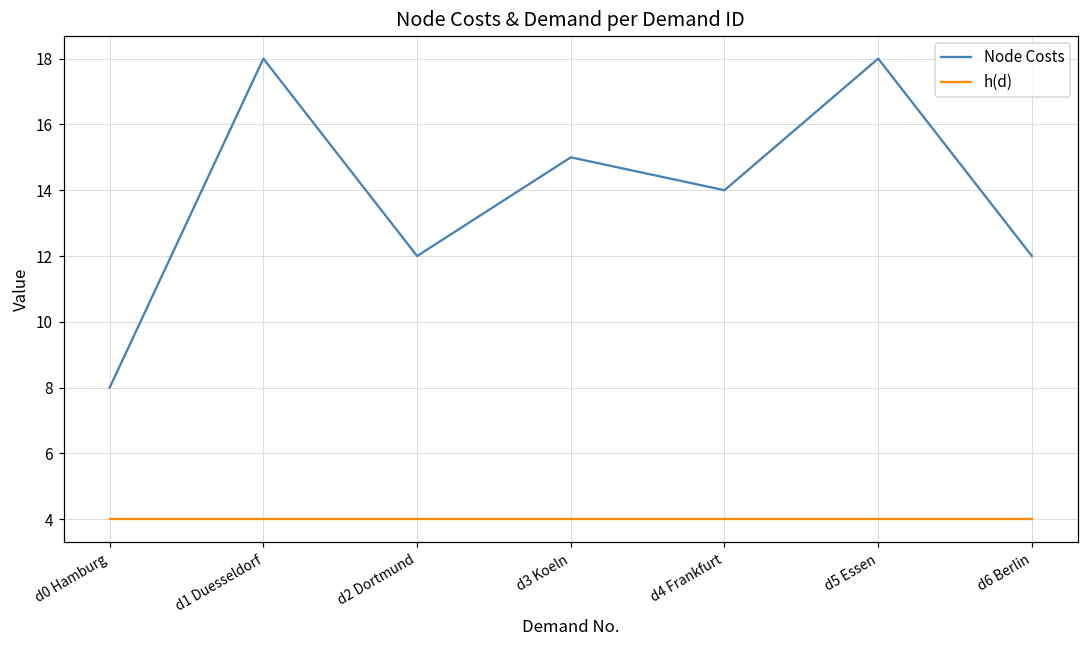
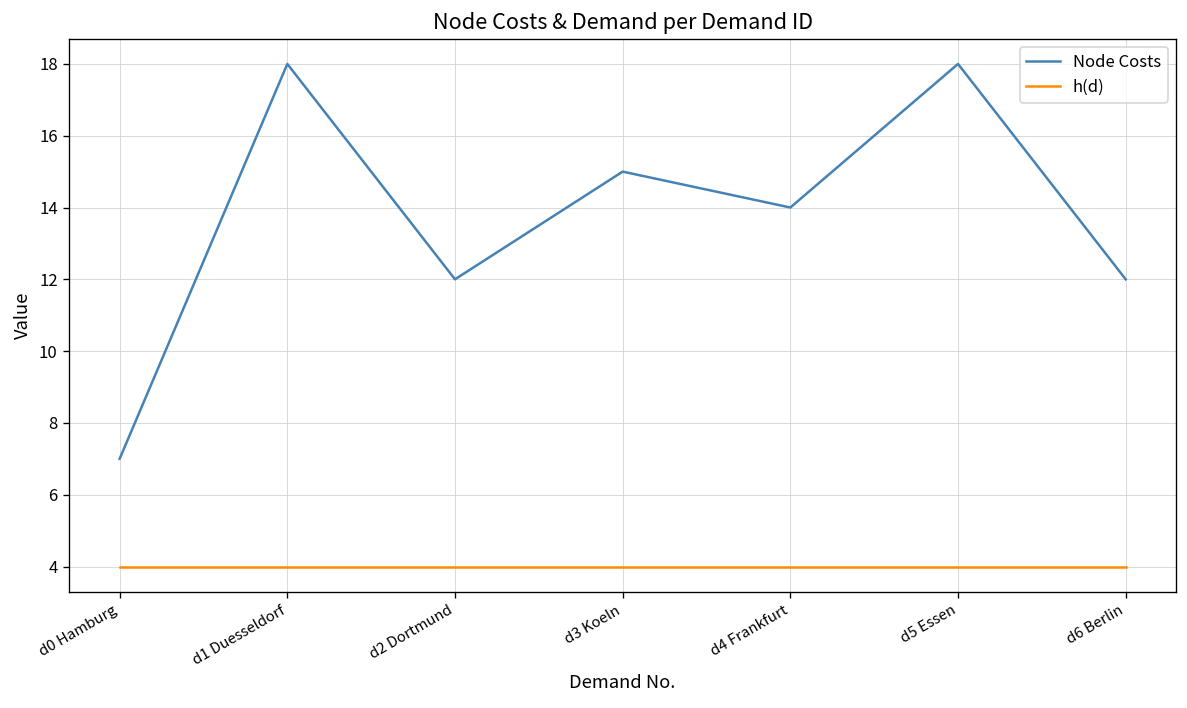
Node Costs, d0 Hamburg: 8 -> 7
